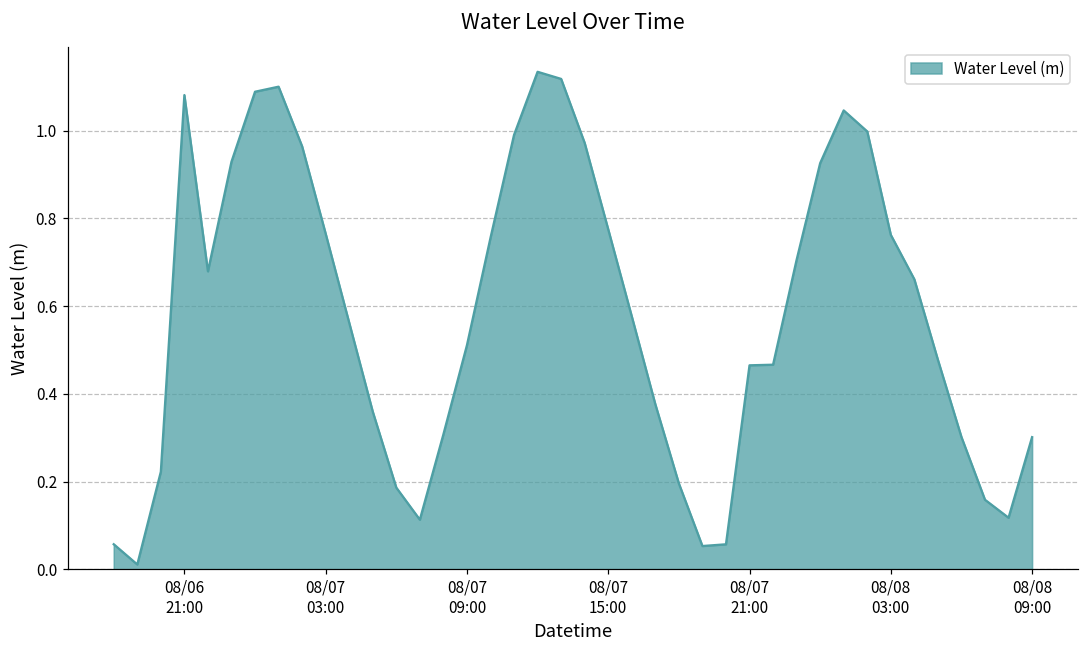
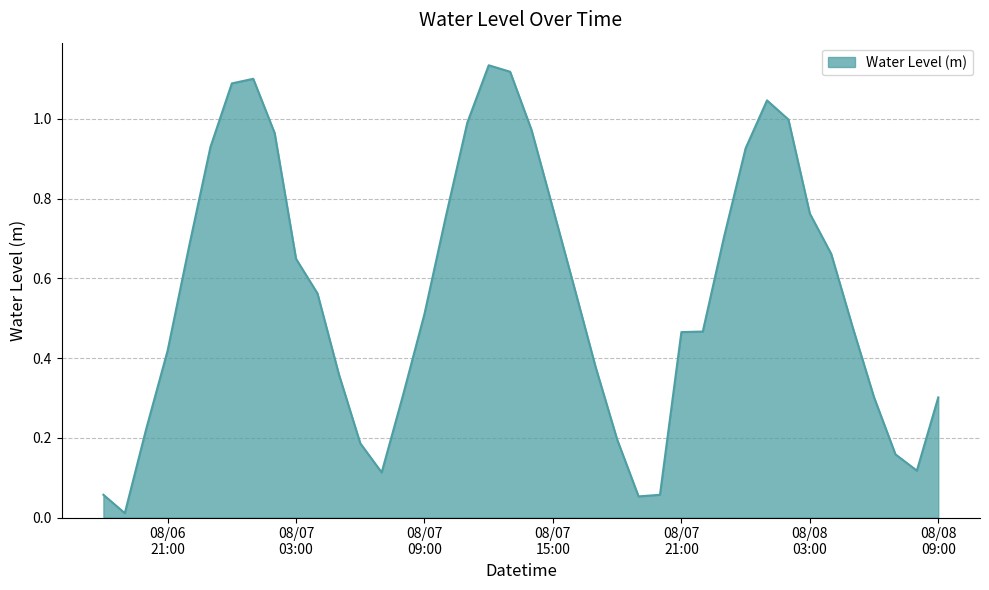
08/06 21:00: 1.08 -> 0.42
08/07 03:00: 0.77 -> 0.65
